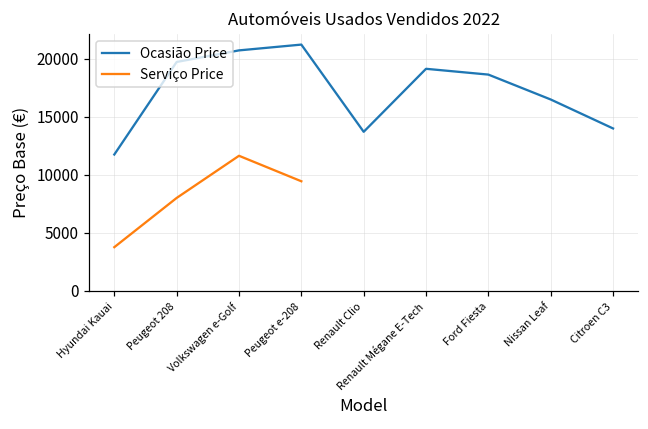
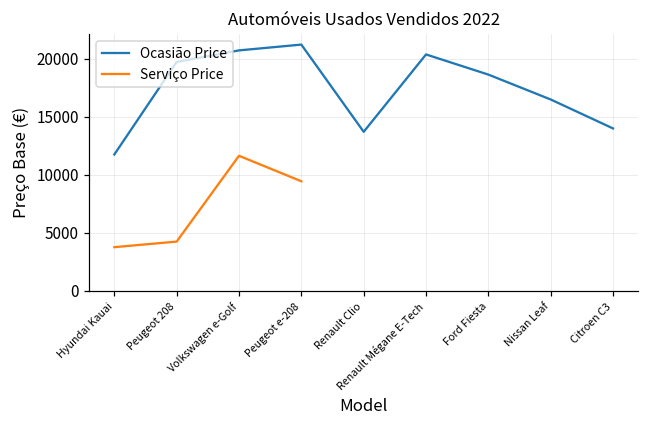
Serviço Price, Peugeot 208: 8000 -> 4200
Ocasião Price, Renault Mégane E-Tech: 19200 -> 20400
